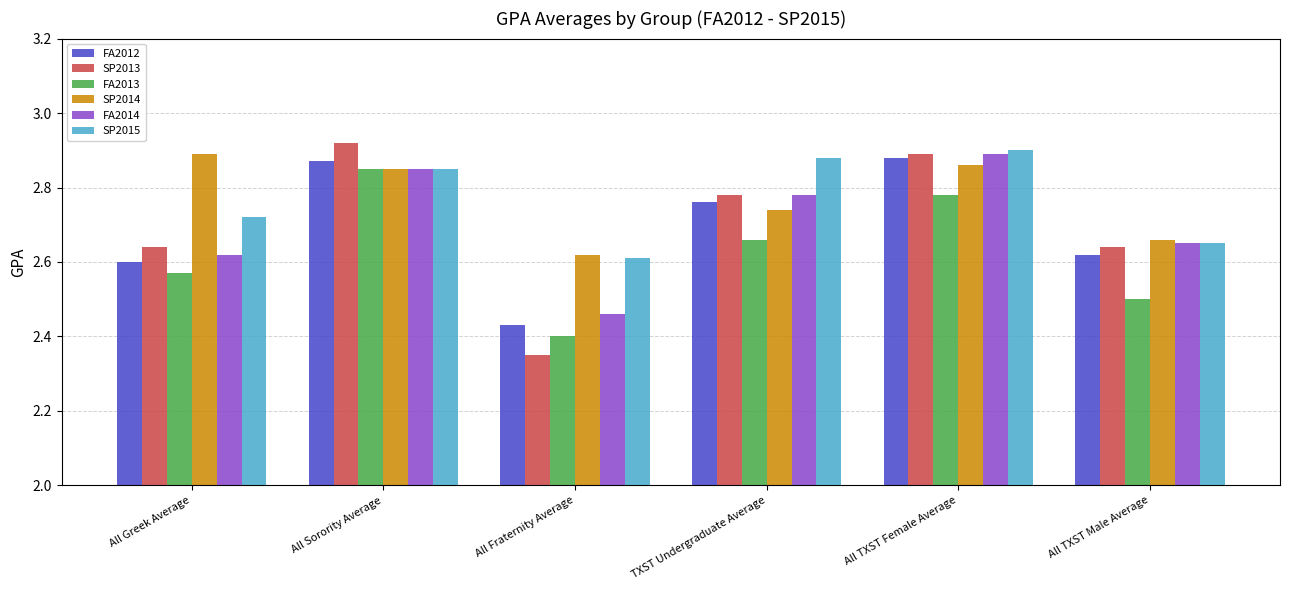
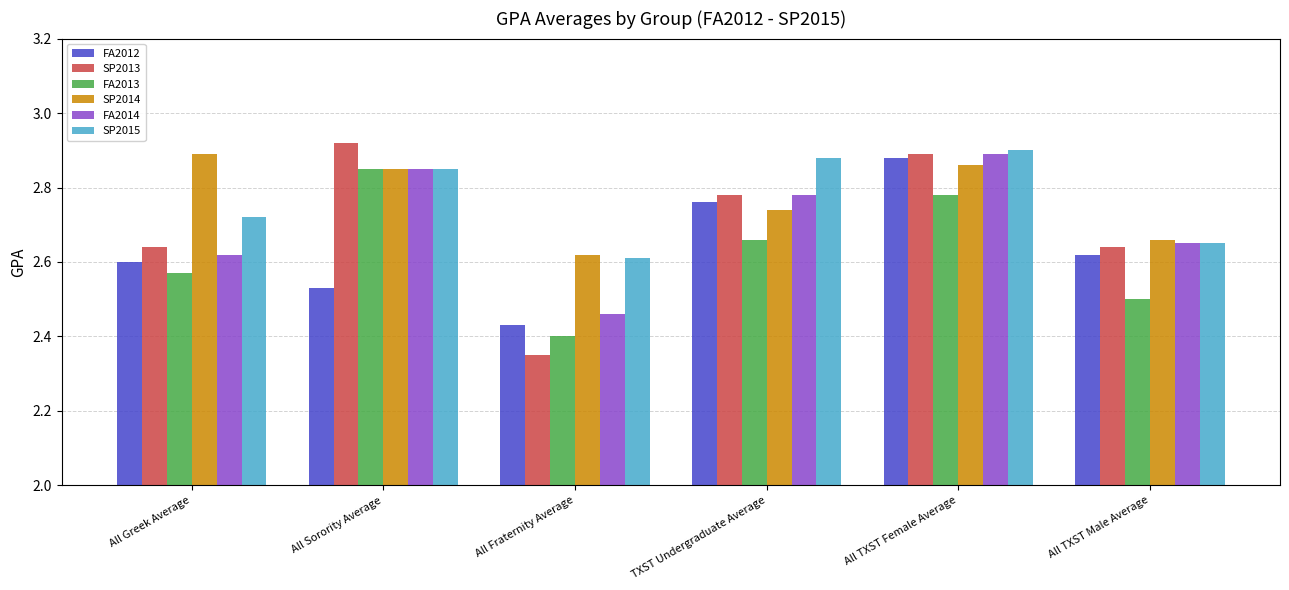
FA2012, All Sorority Average: 2.87 -> 2.53
